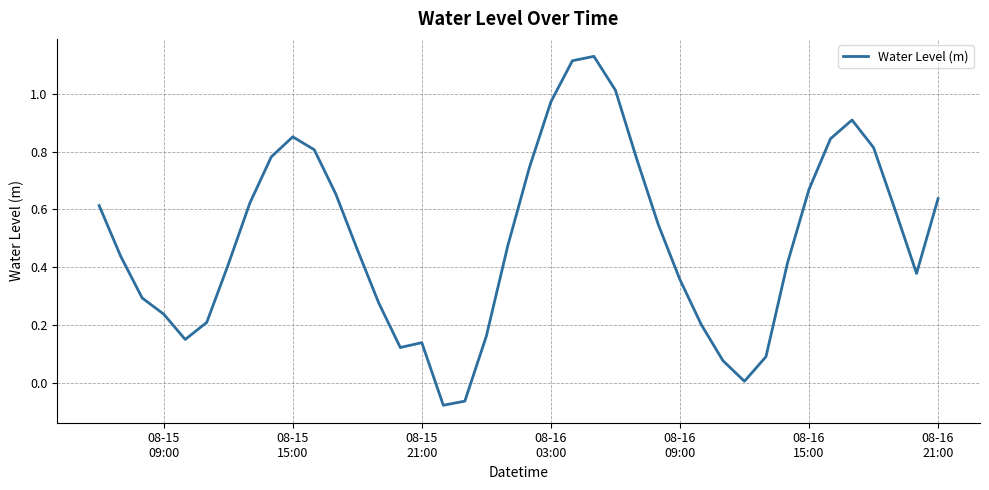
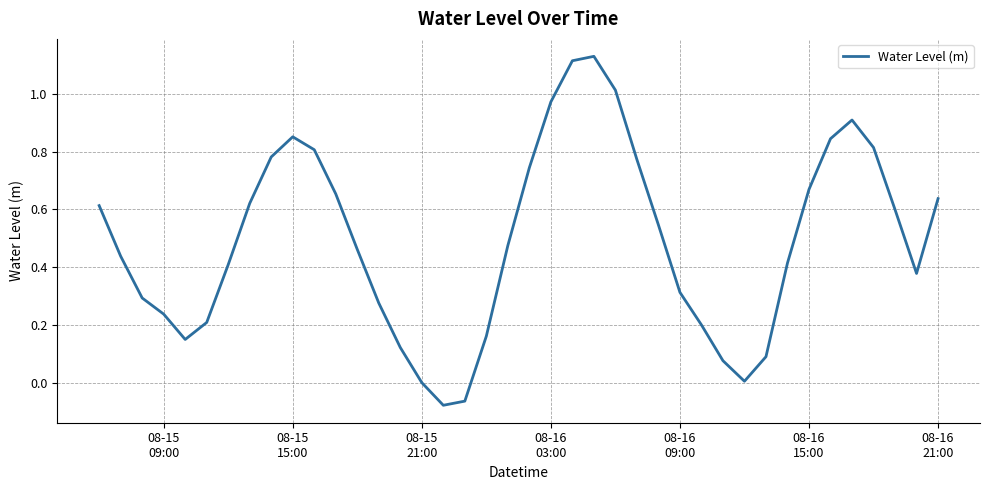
08-15 21:00: 0.14 -> 0.00
08-16 09:00: 0.36 -> 0.31
